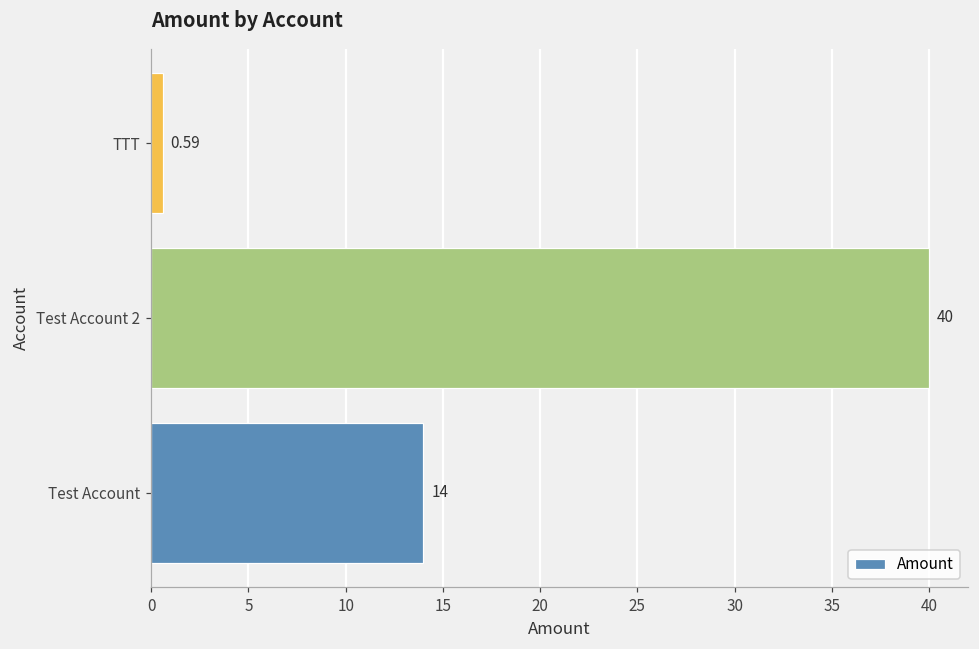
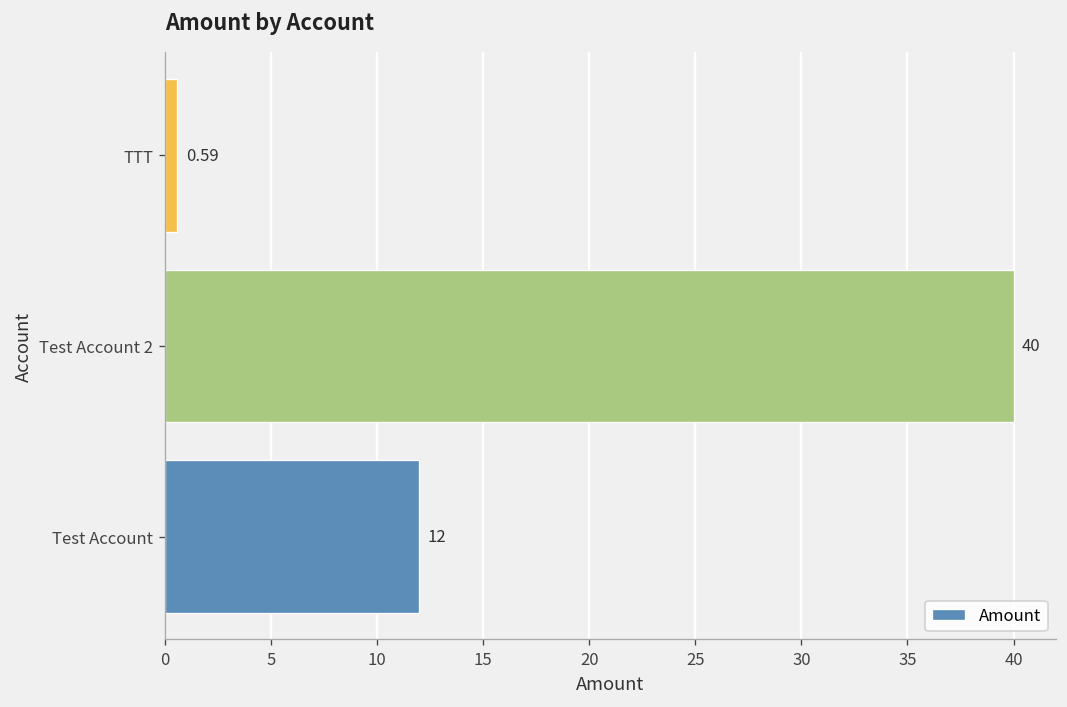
Test Account: 14 -> 12
